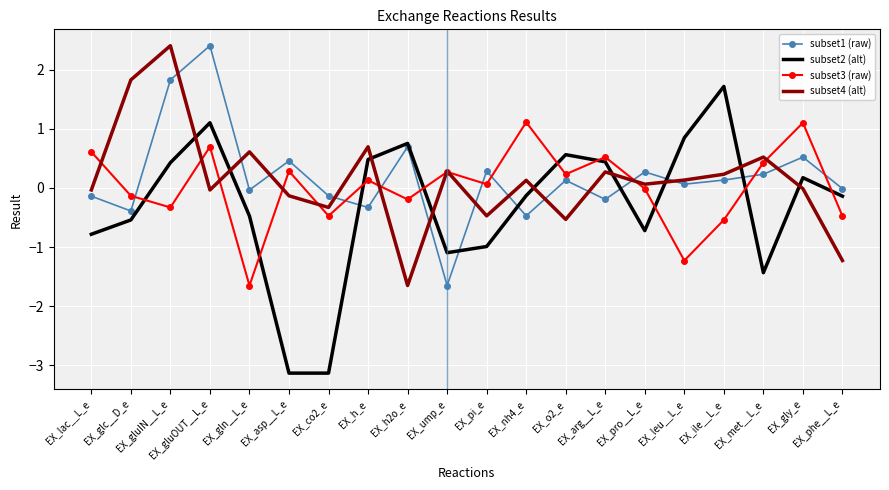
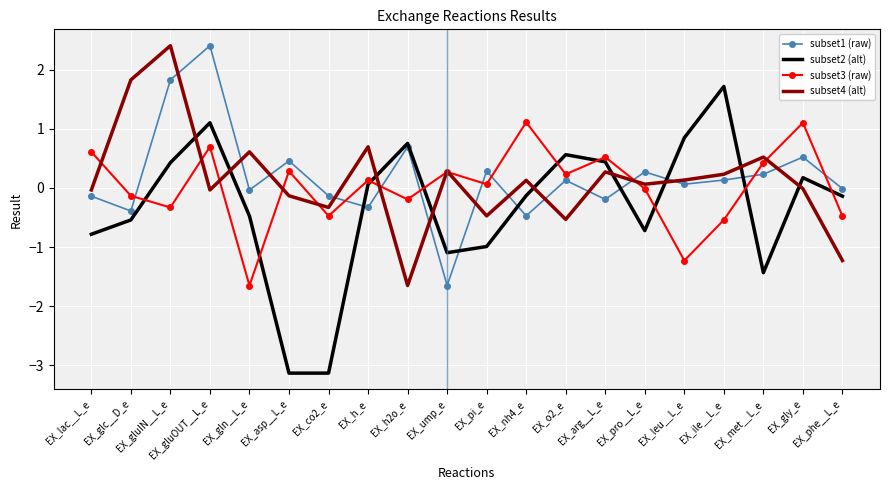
subset2 (alt), EX_h_e: 0.5 -> 0.1
